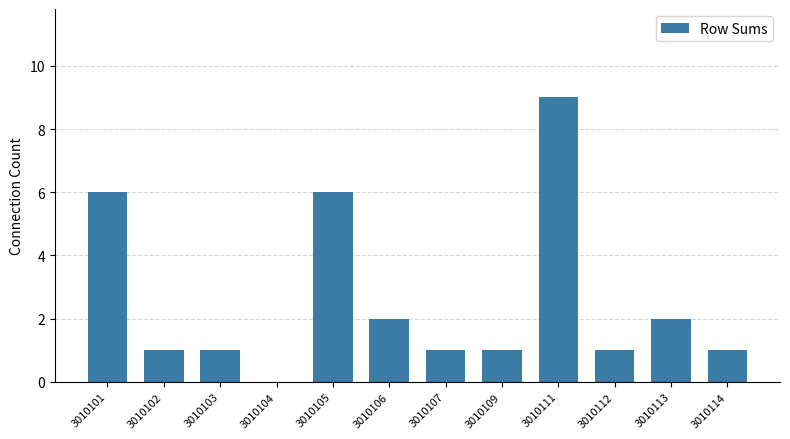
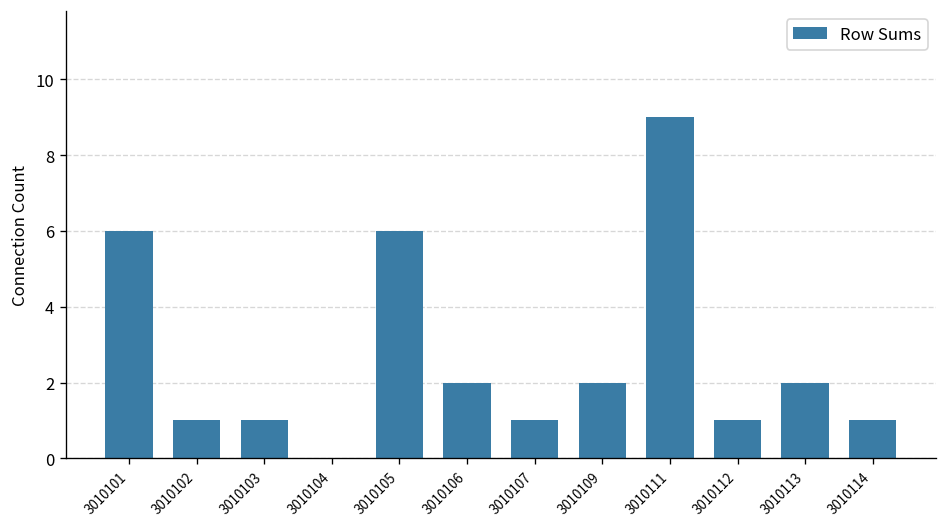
3010109: 1 -> 2
